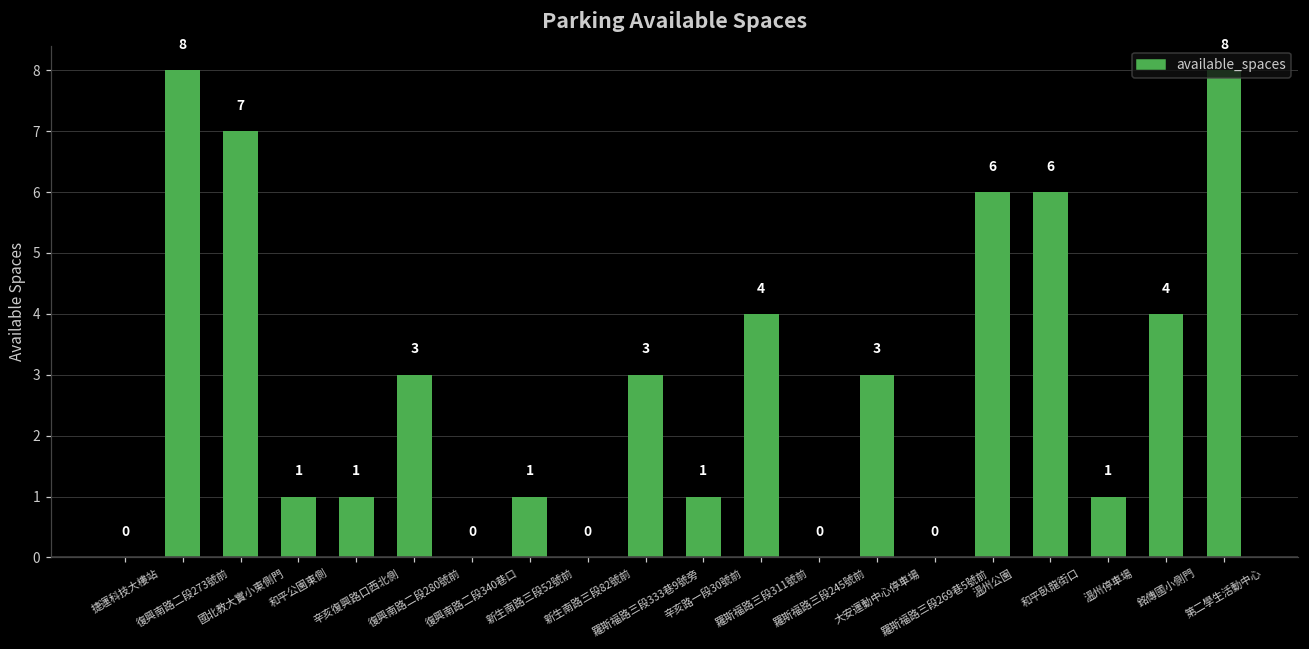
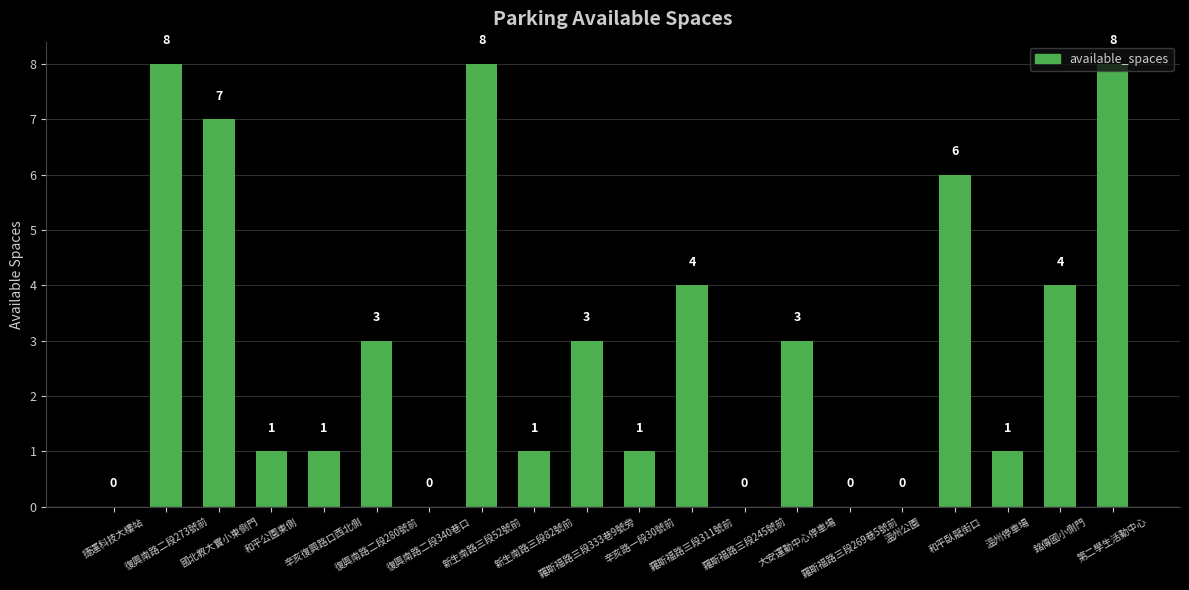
新生南路三段52號前: 1 -> 8
新生南路三段82號前: 0 -> 1
溫州公園: 6 -> 0
